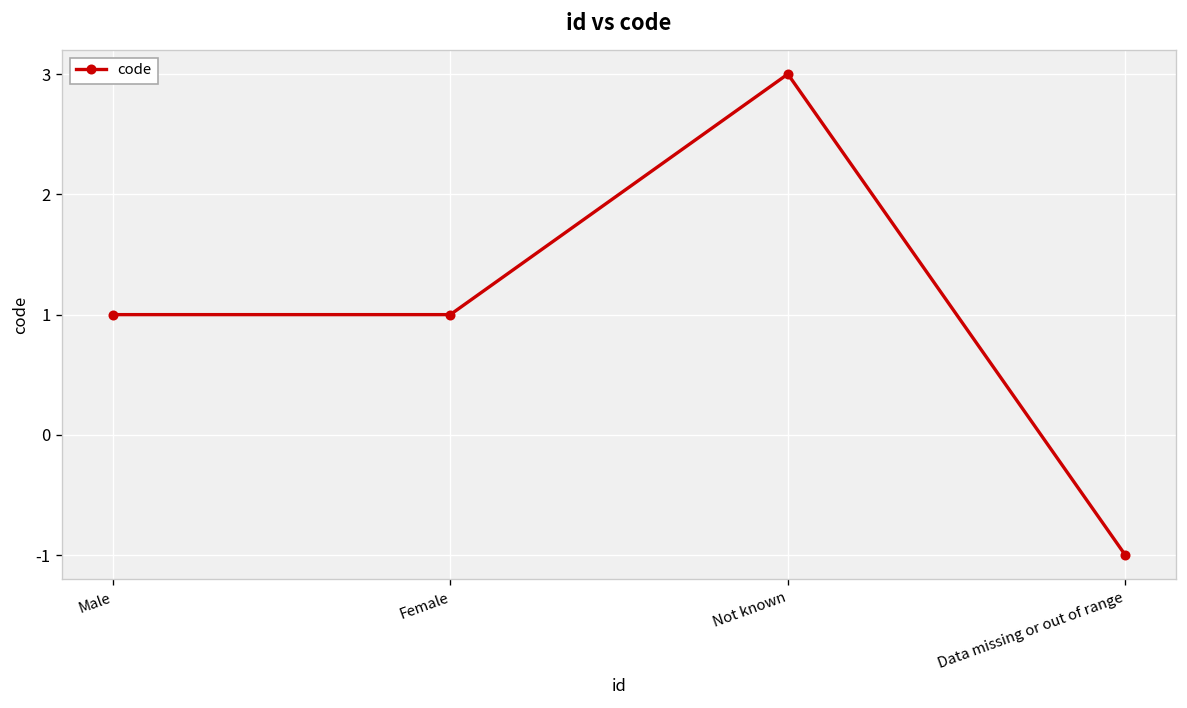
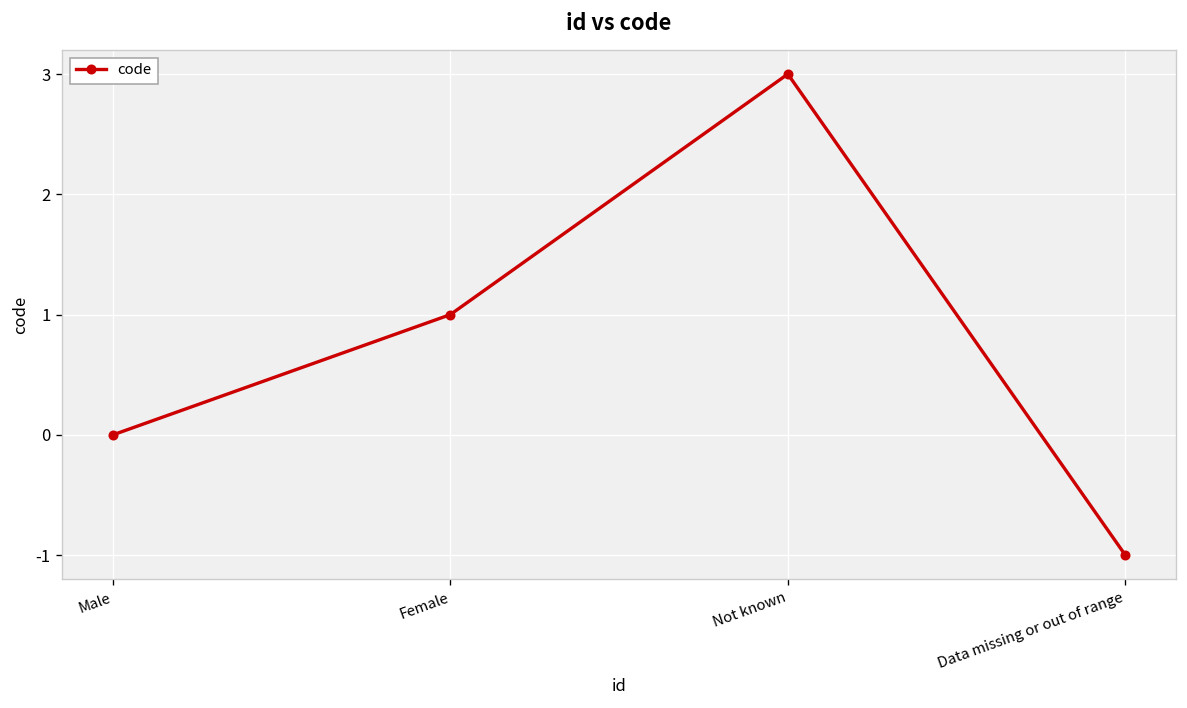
Male: 1 -> 0
